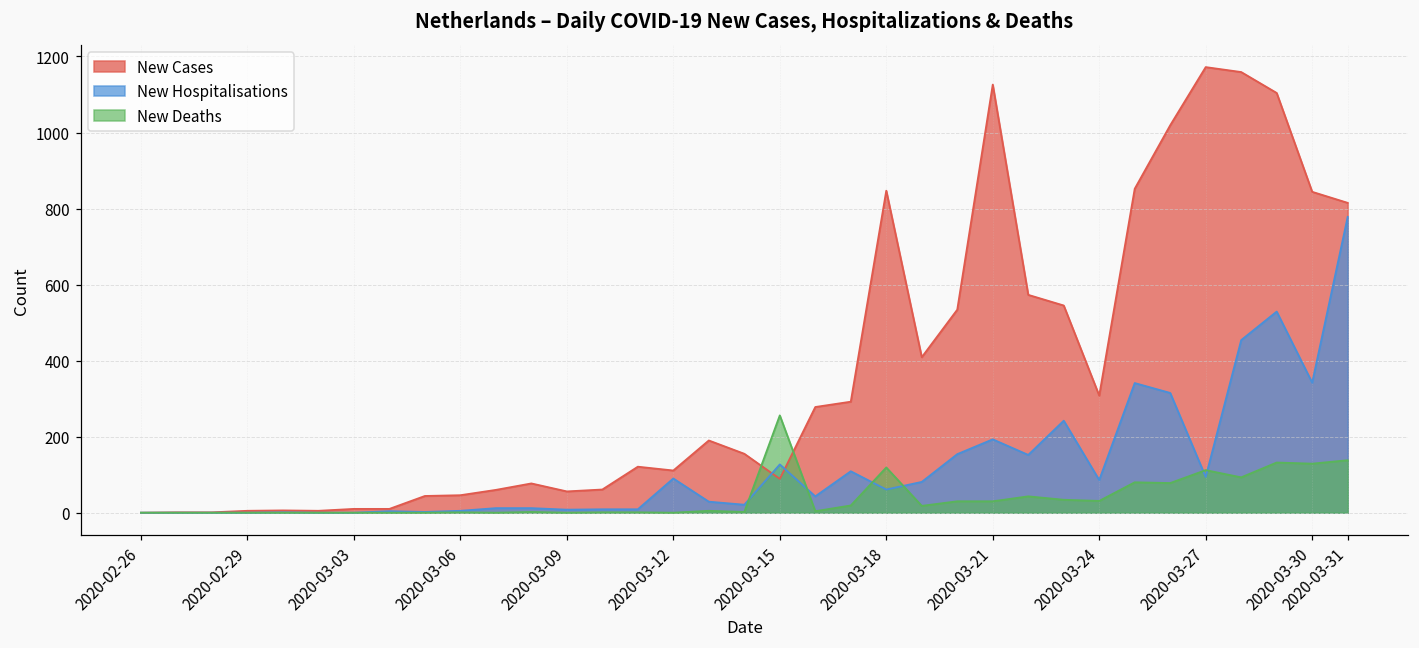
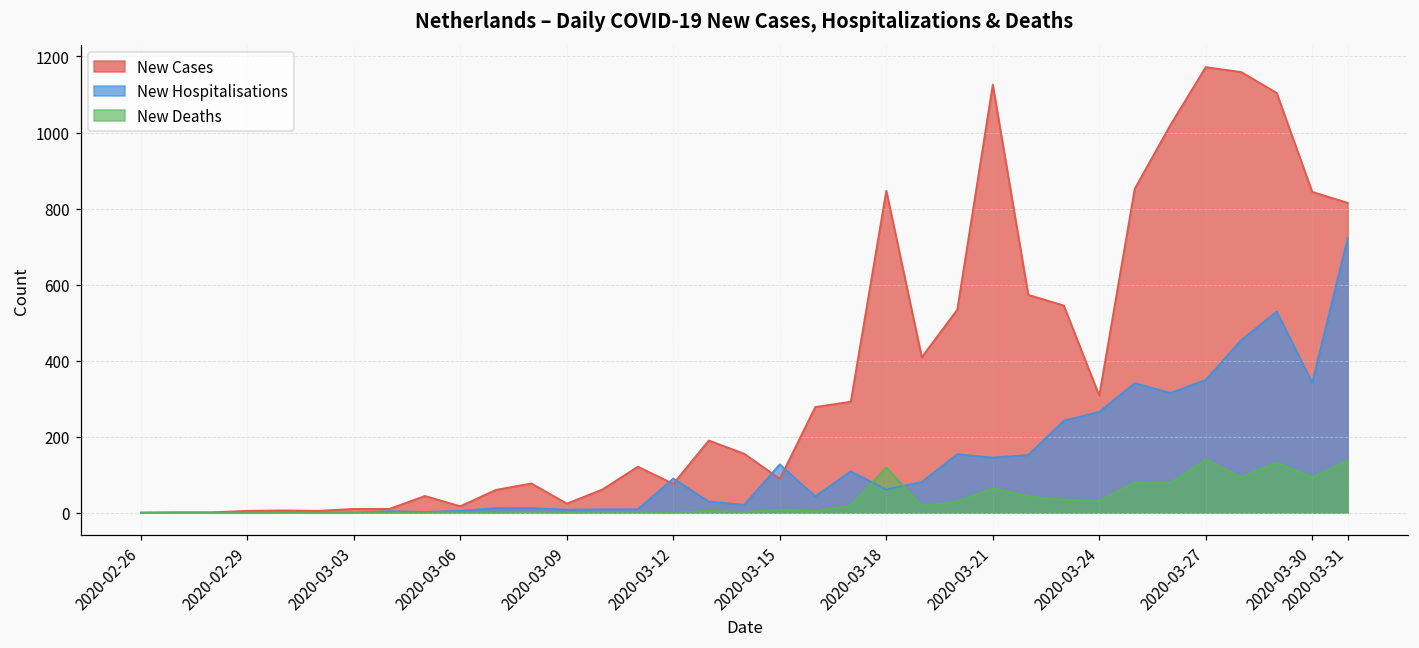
New Cases, 2020-03-06: 50 -> 20
New Cases, 2020-03-09: 60 -> 20
New Cases, 2020-03-12: 110 -> 80
New Deaths, 2020-03-15: 260 -> 10
New Hospitalisations, 2020-03-21: 190 -> 150
New Deaths, 2020-03-21: 30 -> 60
New Hospitalisations, 2020-03-24: 90 -> 270
New Hospitalisations, 2020-03-27: 90 -> 350
New Deaths, 2020-03-27: 110 -> 140
New Deaths, 2020-03-30: 130 -> 90
New Hospitalisations, 2020-03-31: 780 -> 720
